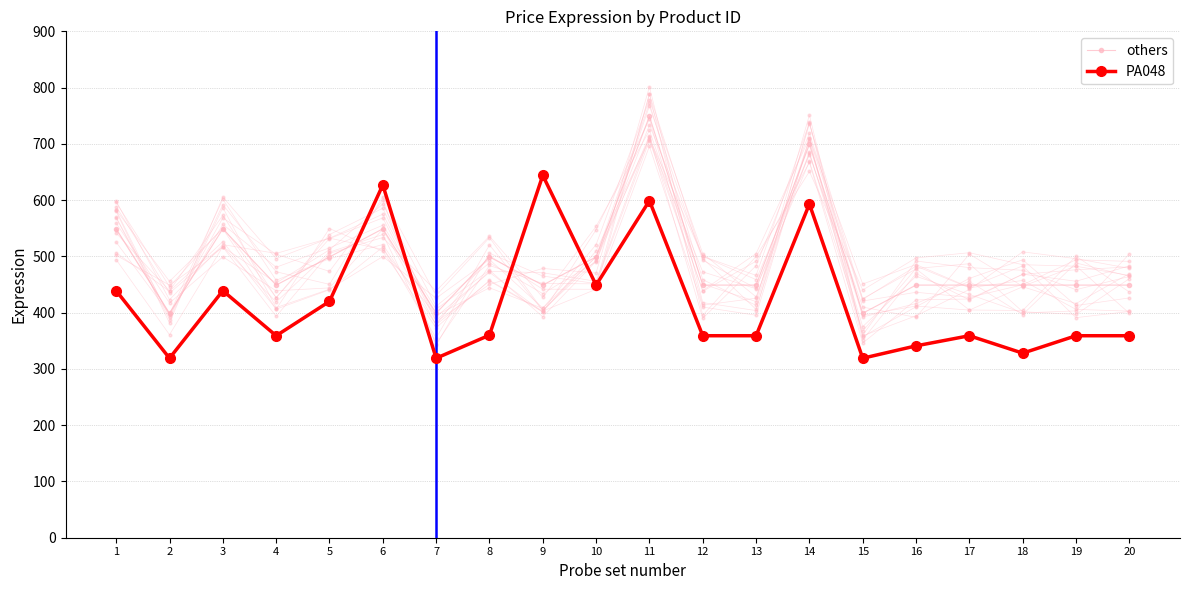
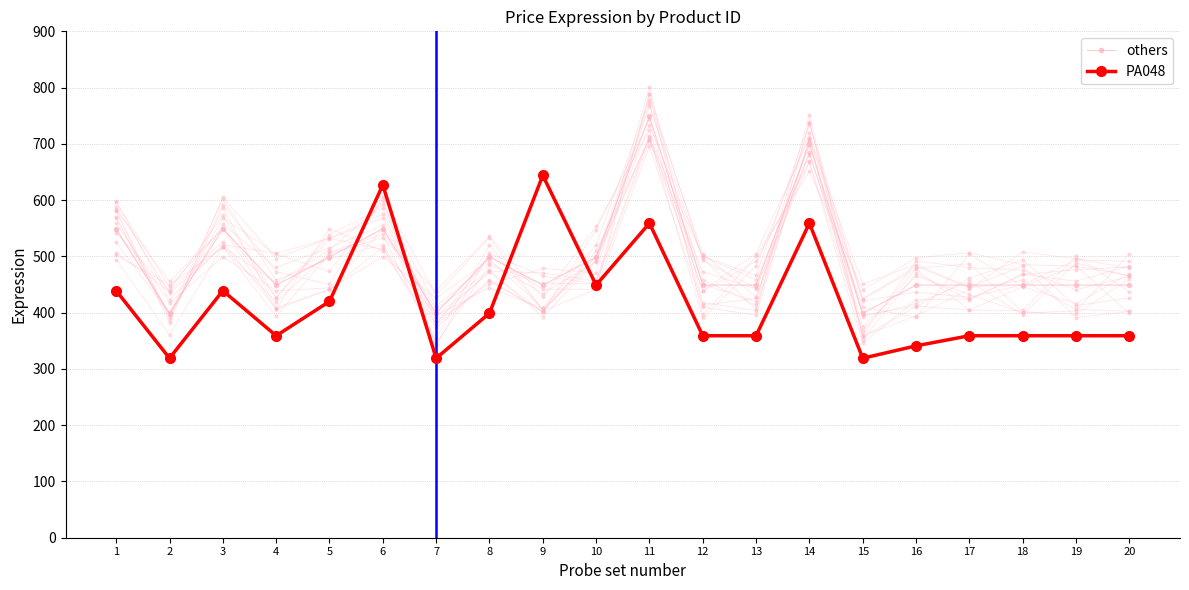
PA048, 8: 360 -> 400
PA048, 11: 600 -> 560
PA048, 14: 590 -> 560
PA048, 18: 330 -> 360
